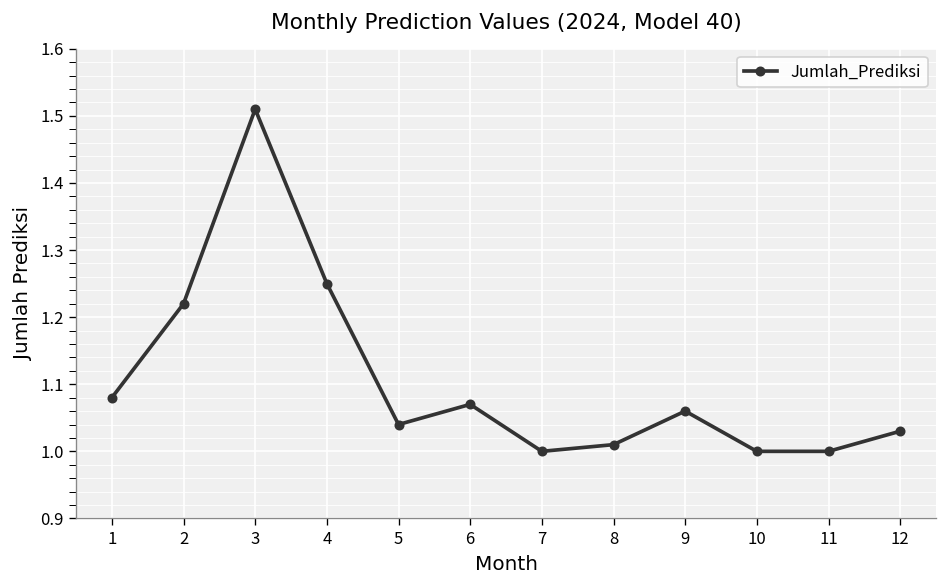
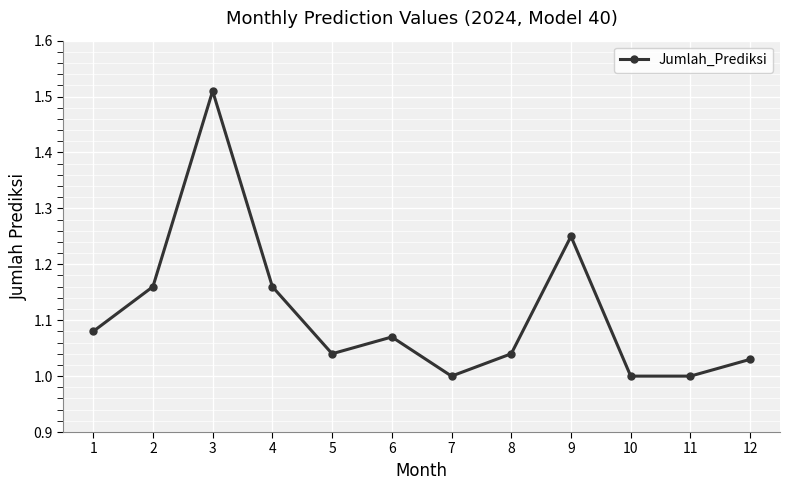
2: 1.22 -> 1.16
4: 1.25 -> 1.16
8: 1.01 -> 1.04
9: 1.06 -> 1.25
